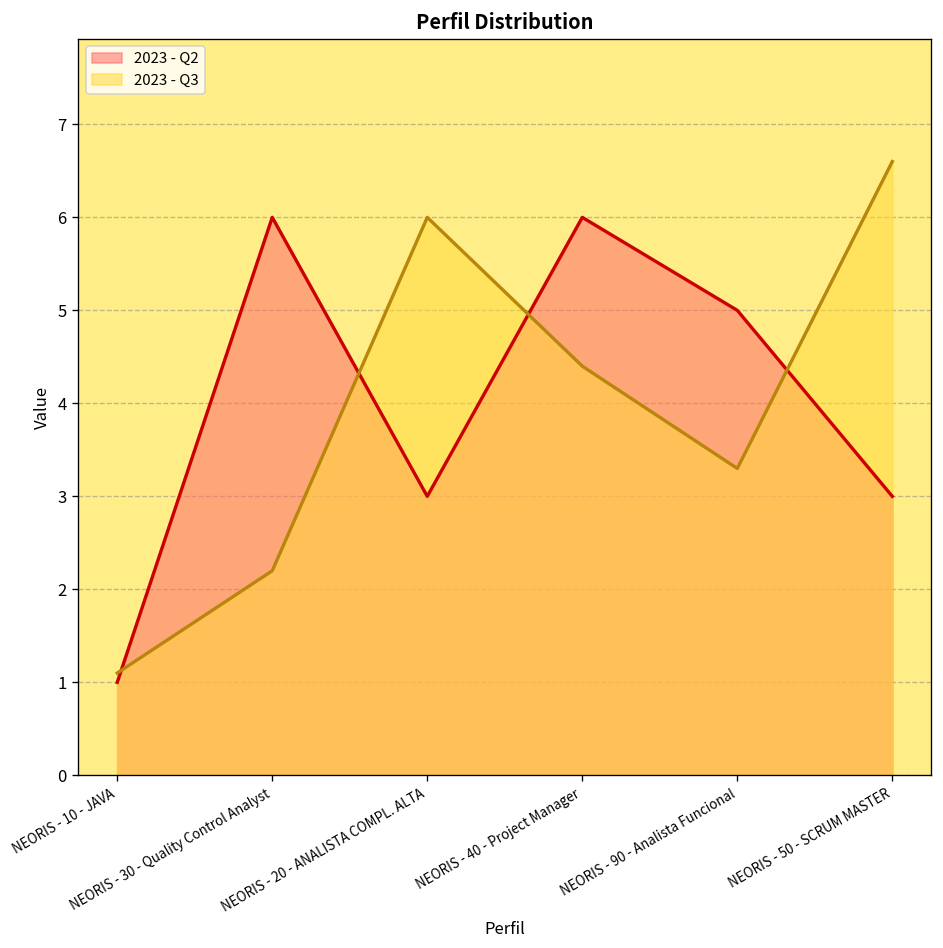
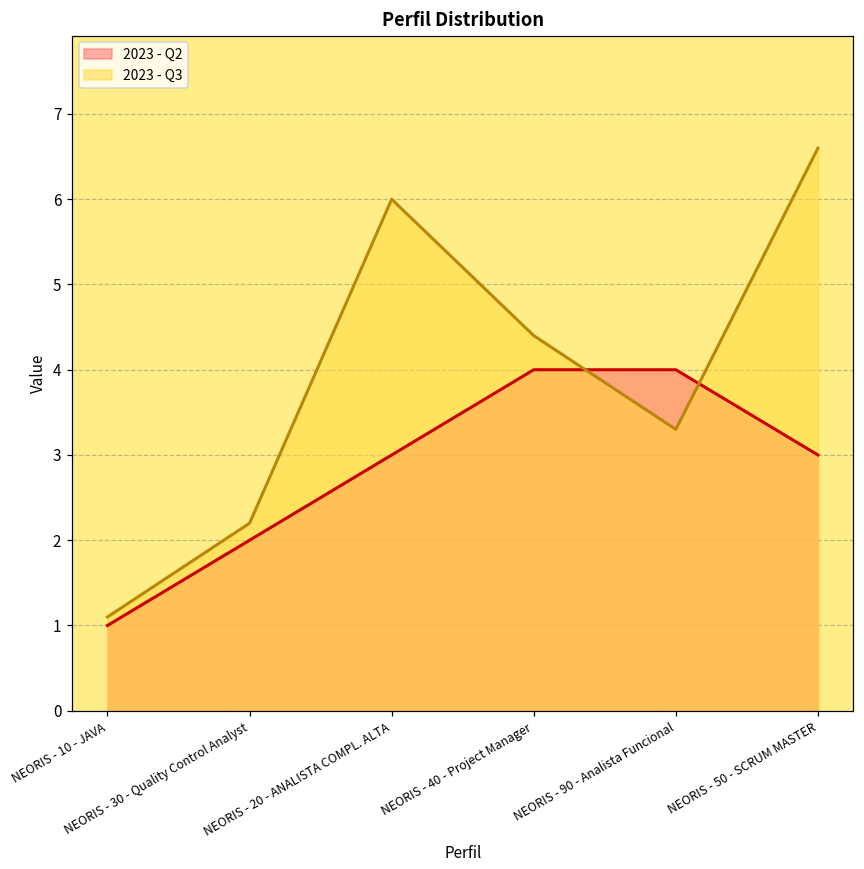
2023 - Q2, NEORIS - 30 - Quality Control Analyst: 6 -> 2
2023 - Q2, NEORIS - 40 - Project Manager: 6 -> 4
2023 - Q2, NEORIS - 90 - Analista Funcional: 5 -> 4
